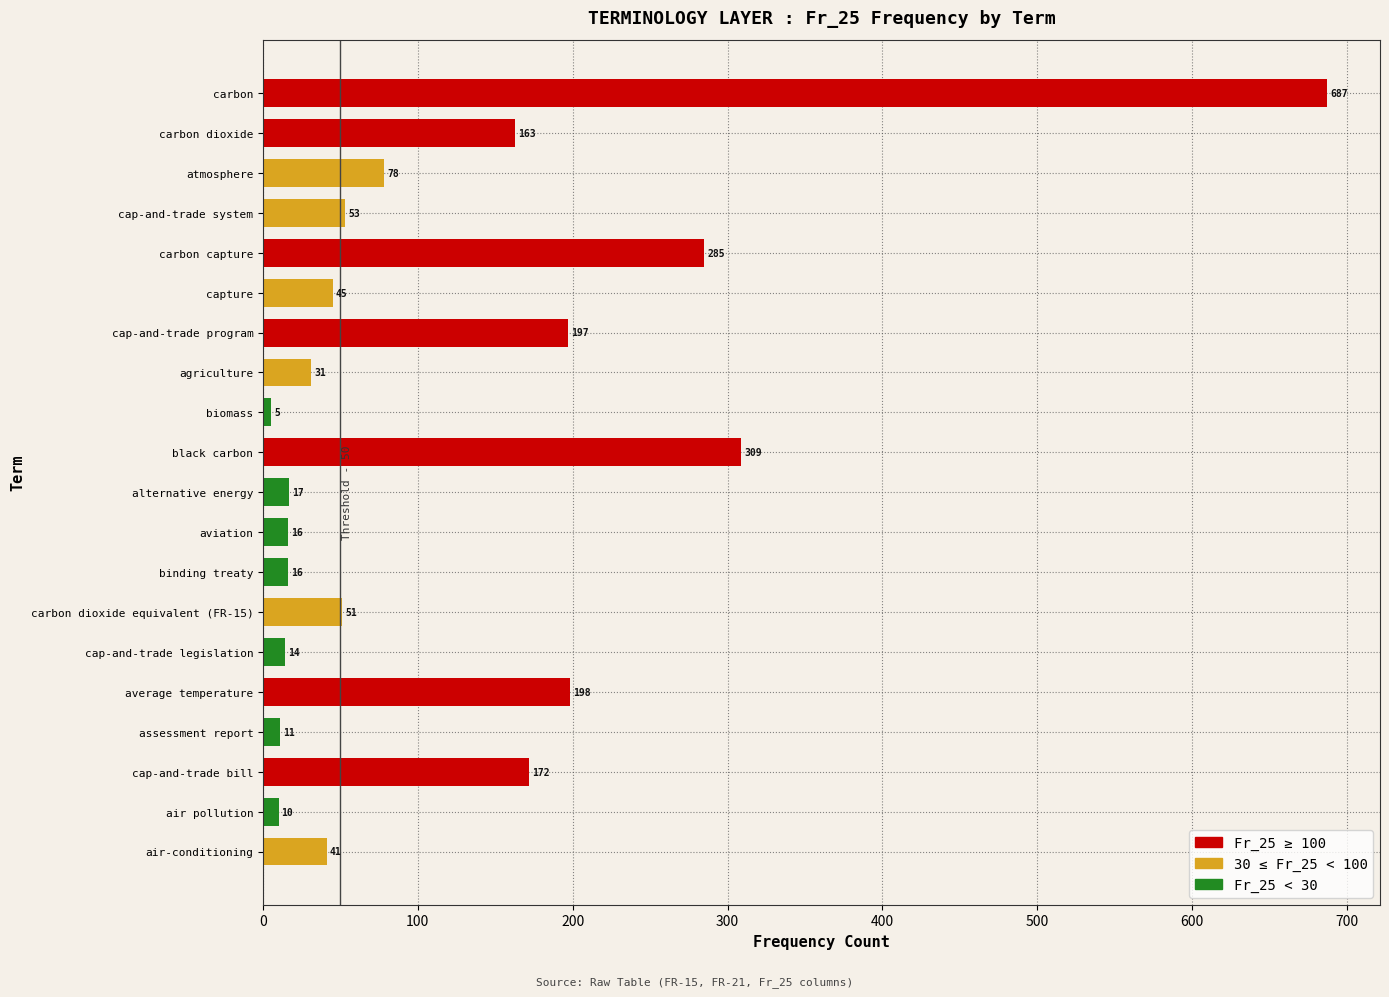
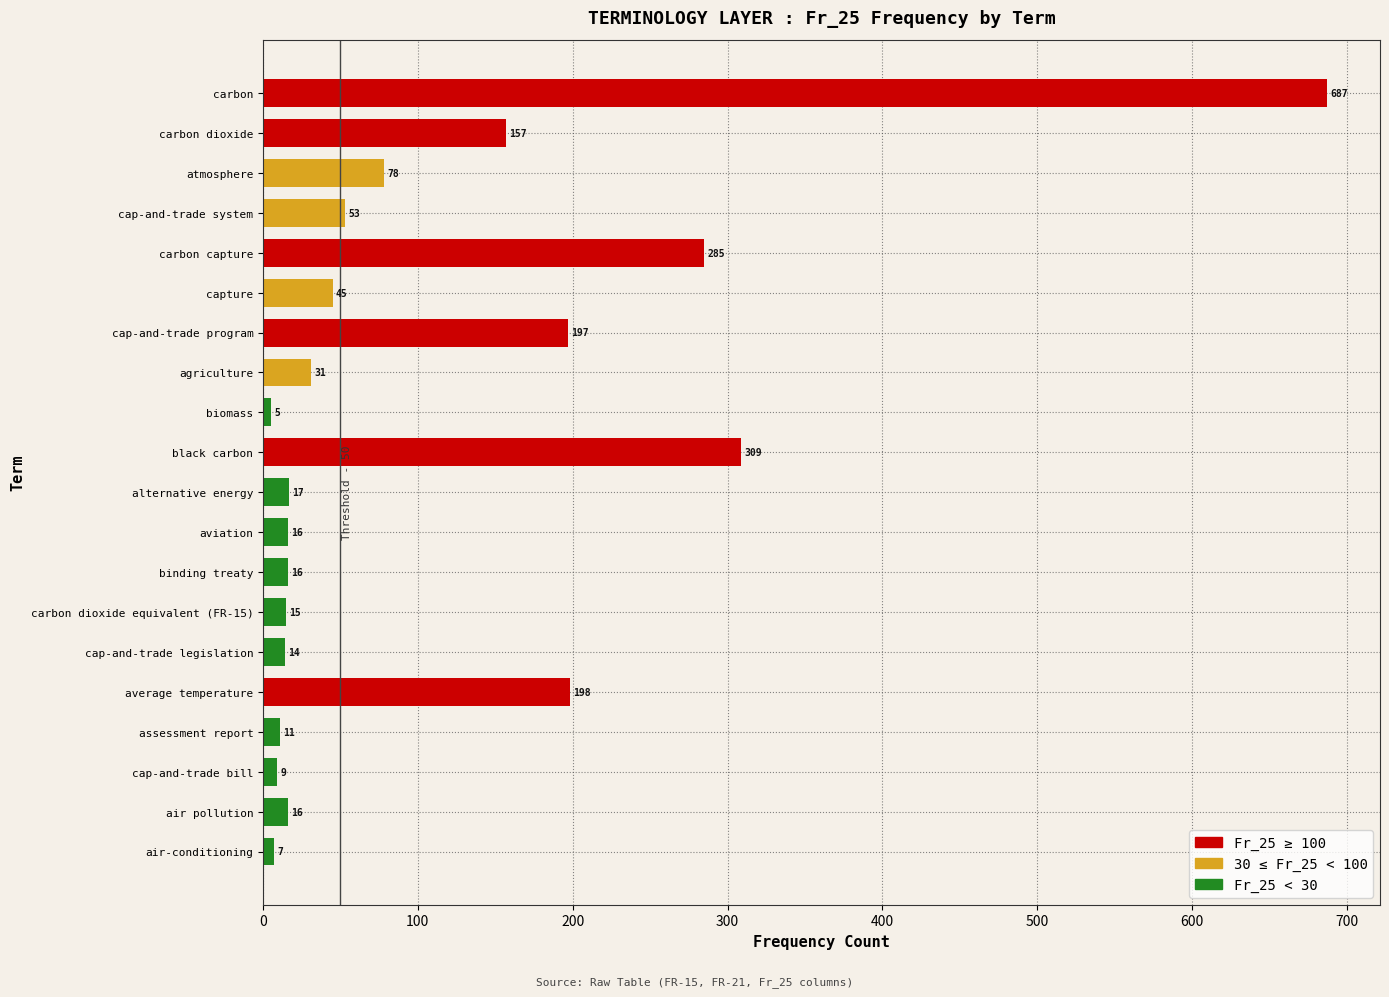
carbon dioxide: 163 -> 157
carbon dioxide equivalent (FR-15): 51 -> 15
cap-and-trade bill: 172 -> 9
air pollution: 10 -> 16
air-conditioning: 41 -> 7
